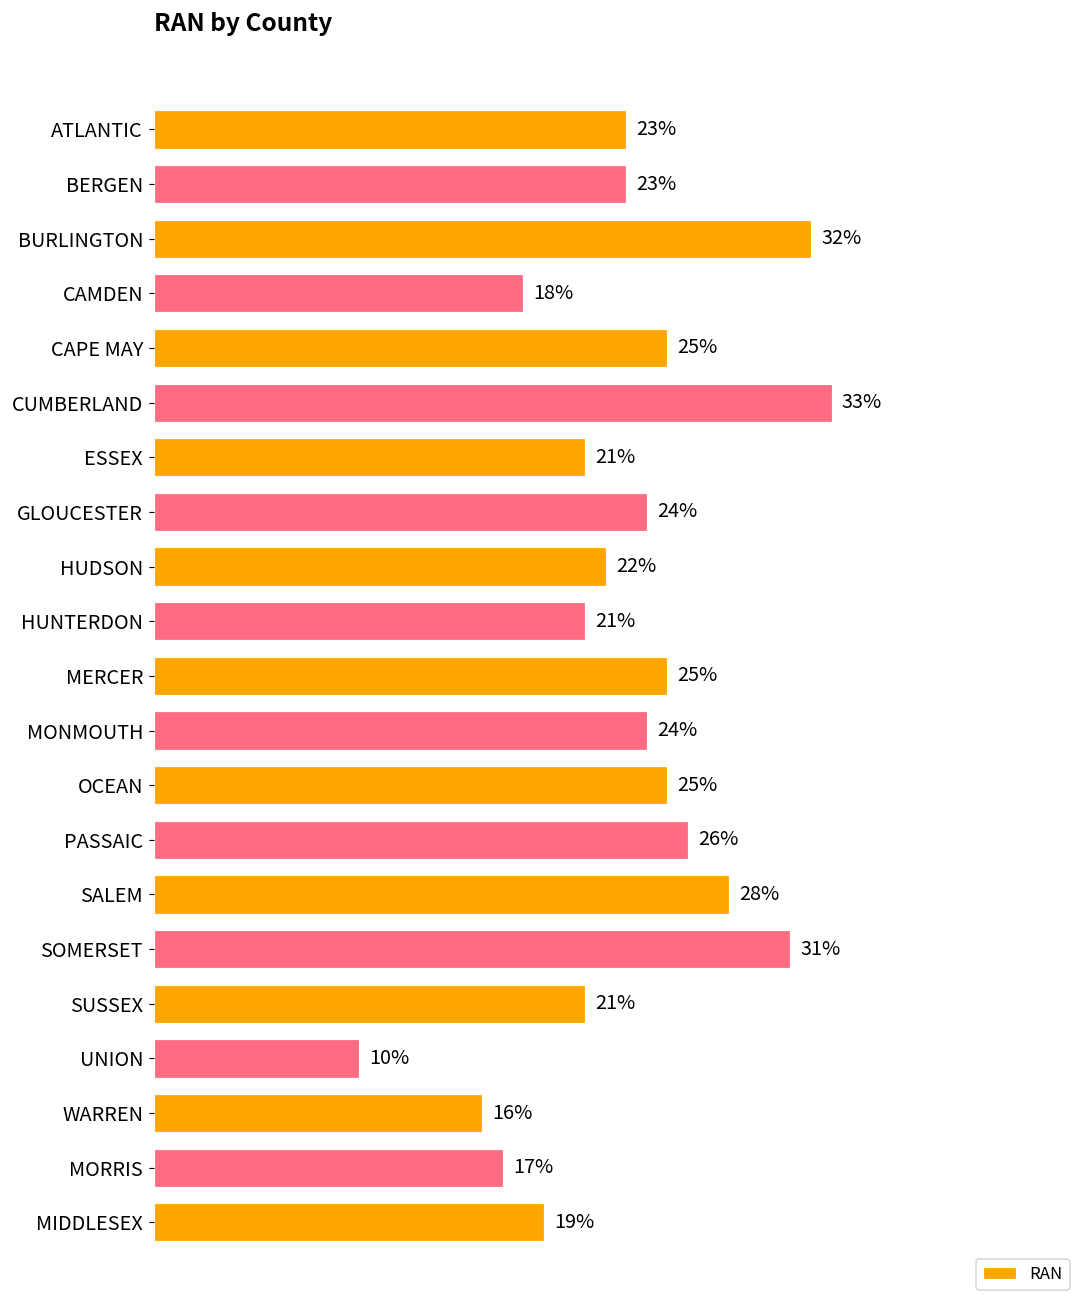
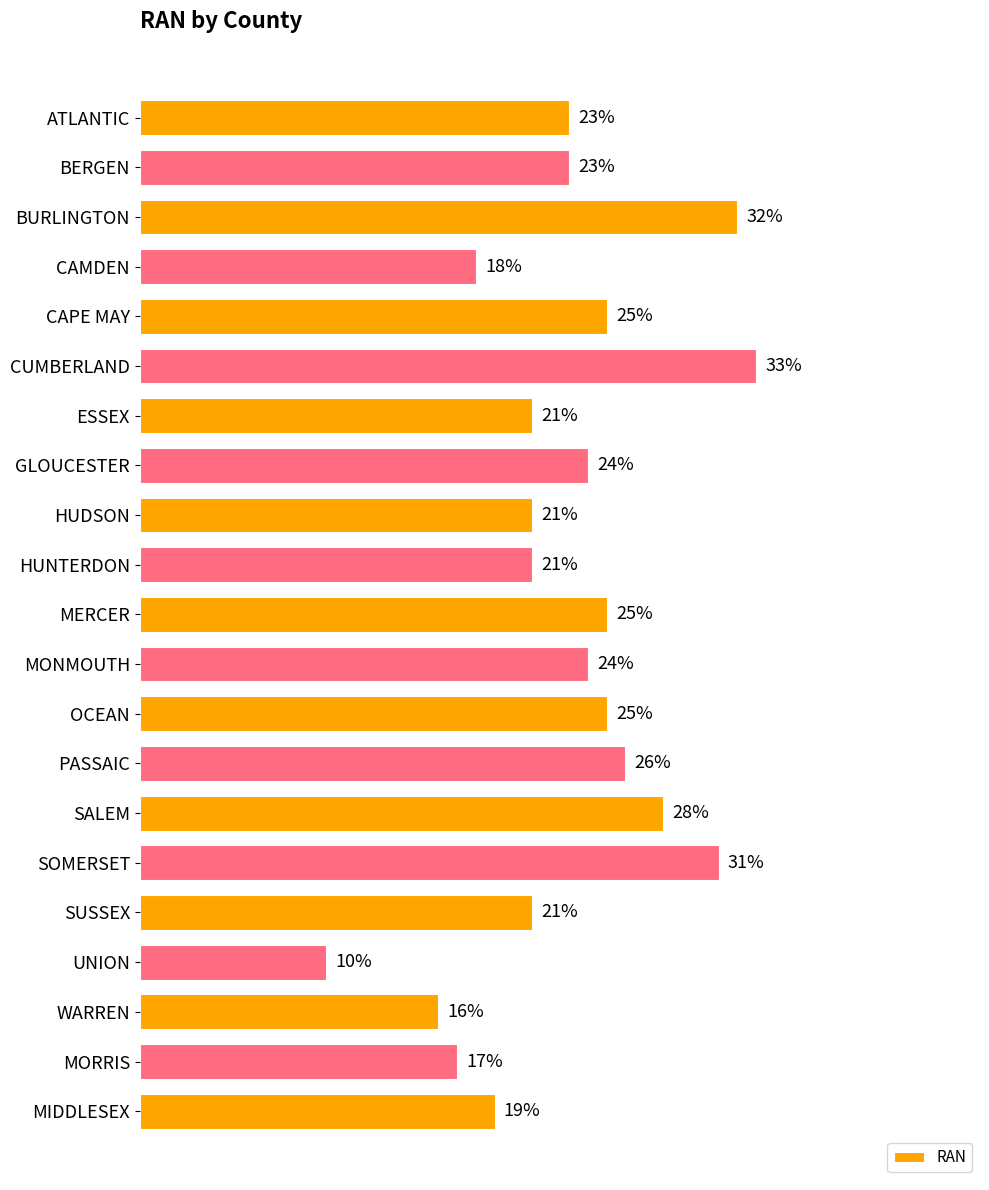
HUDSON: 22% -> 21%
